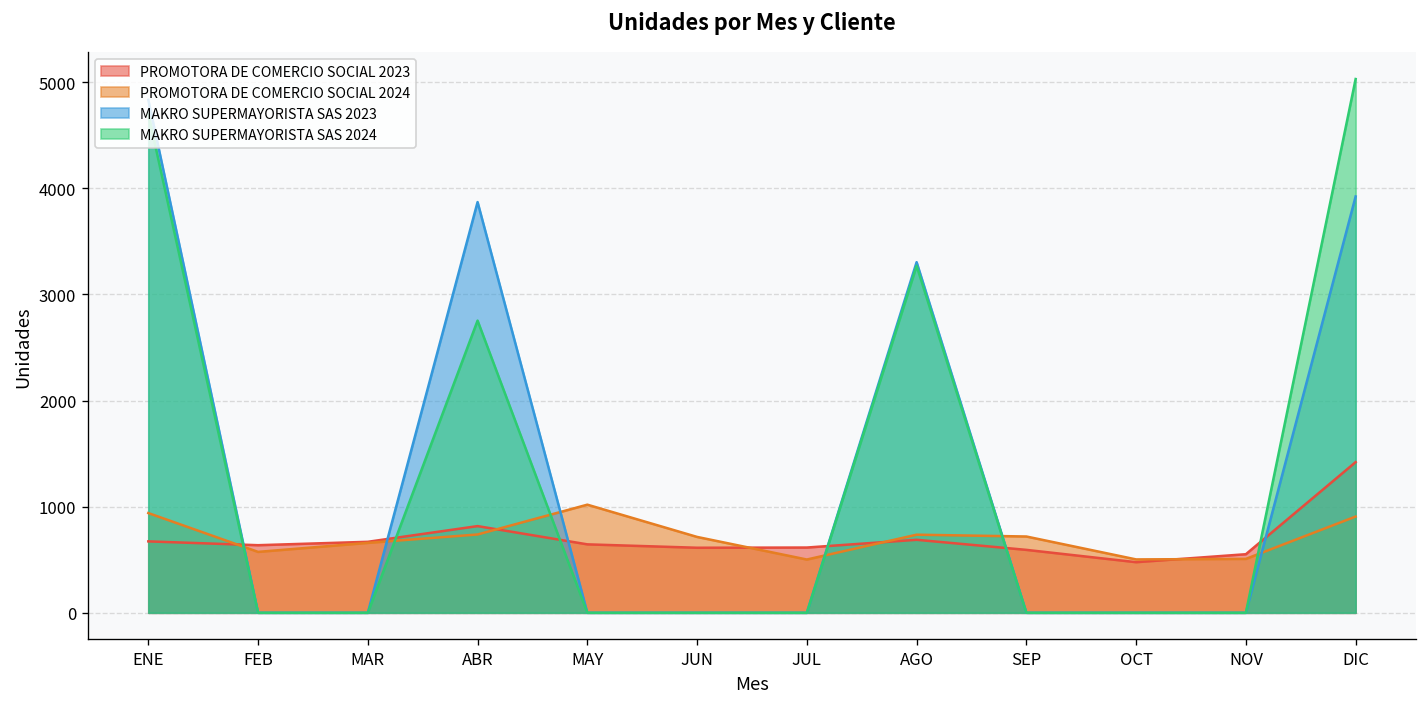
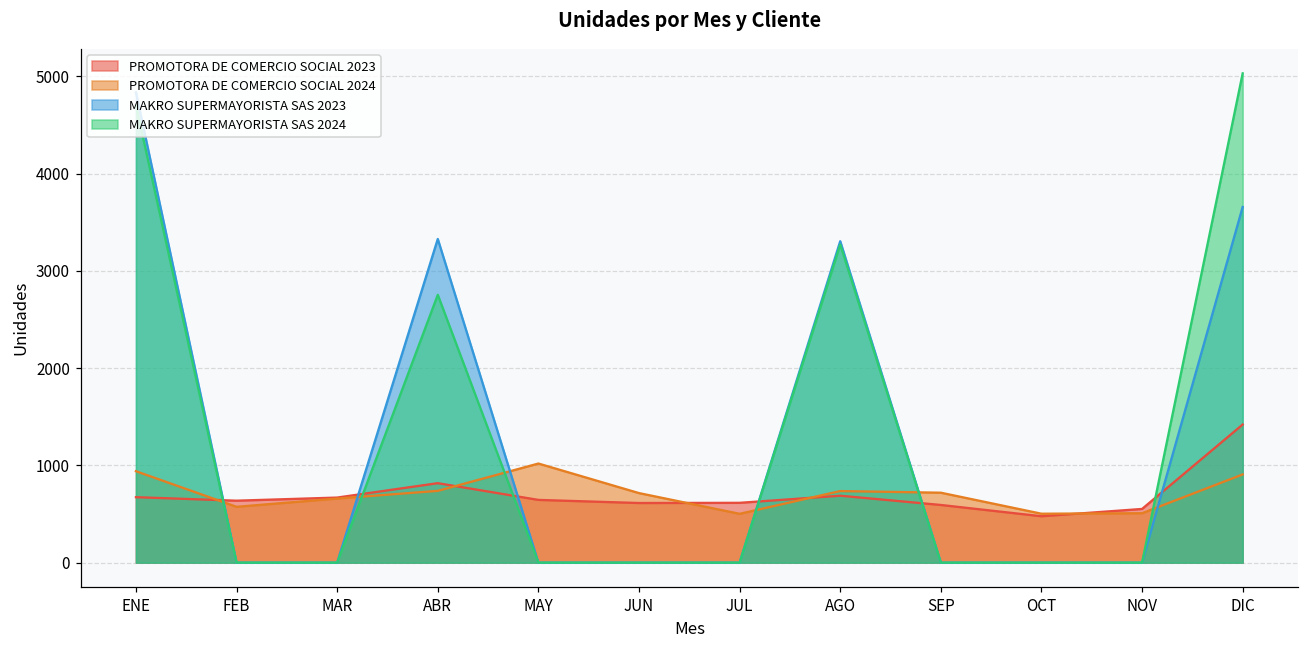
MAKRO SUPERMAYORISTA SAS 2023, ABR: 3900 -> 3300
MAKRO SUPERMAYORISTA SAS 2023, DIC: 3900 -> 3700
